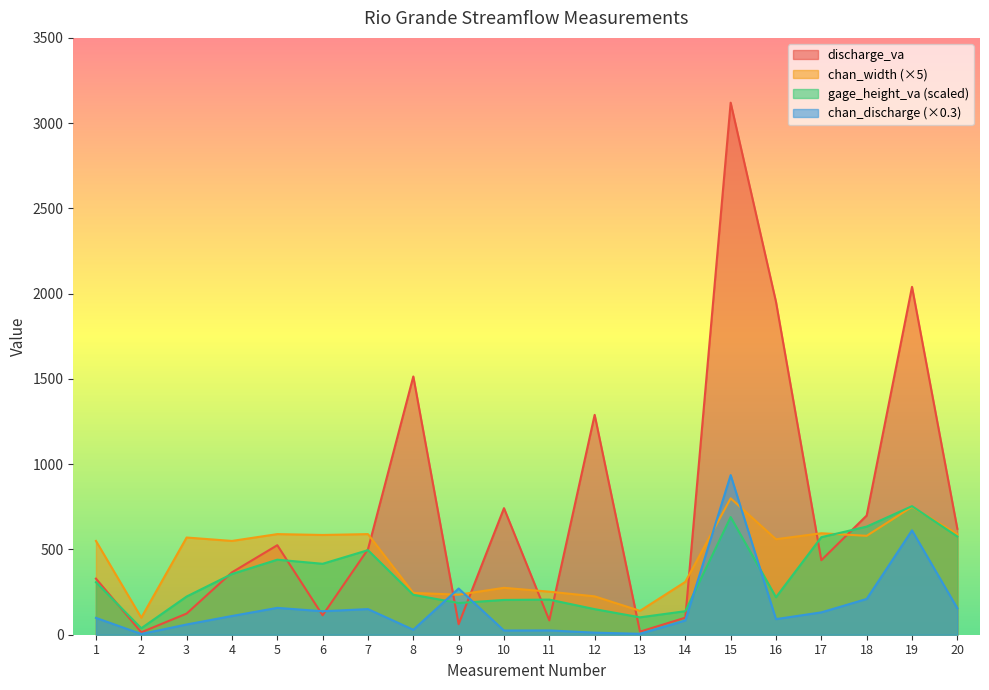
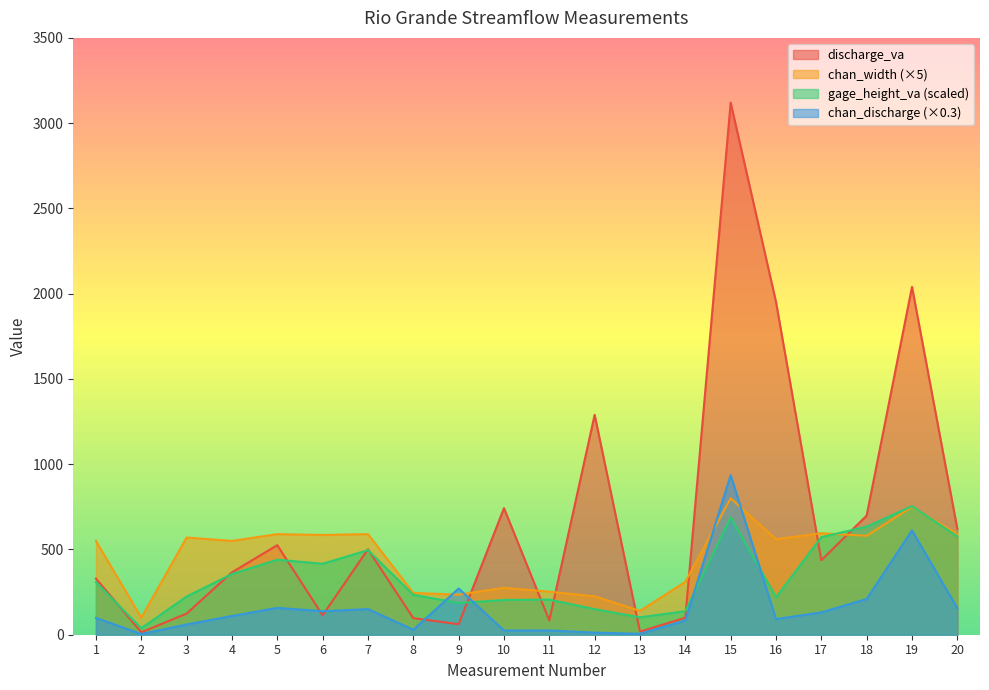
discharge_va, 8: 1510 -> 100
